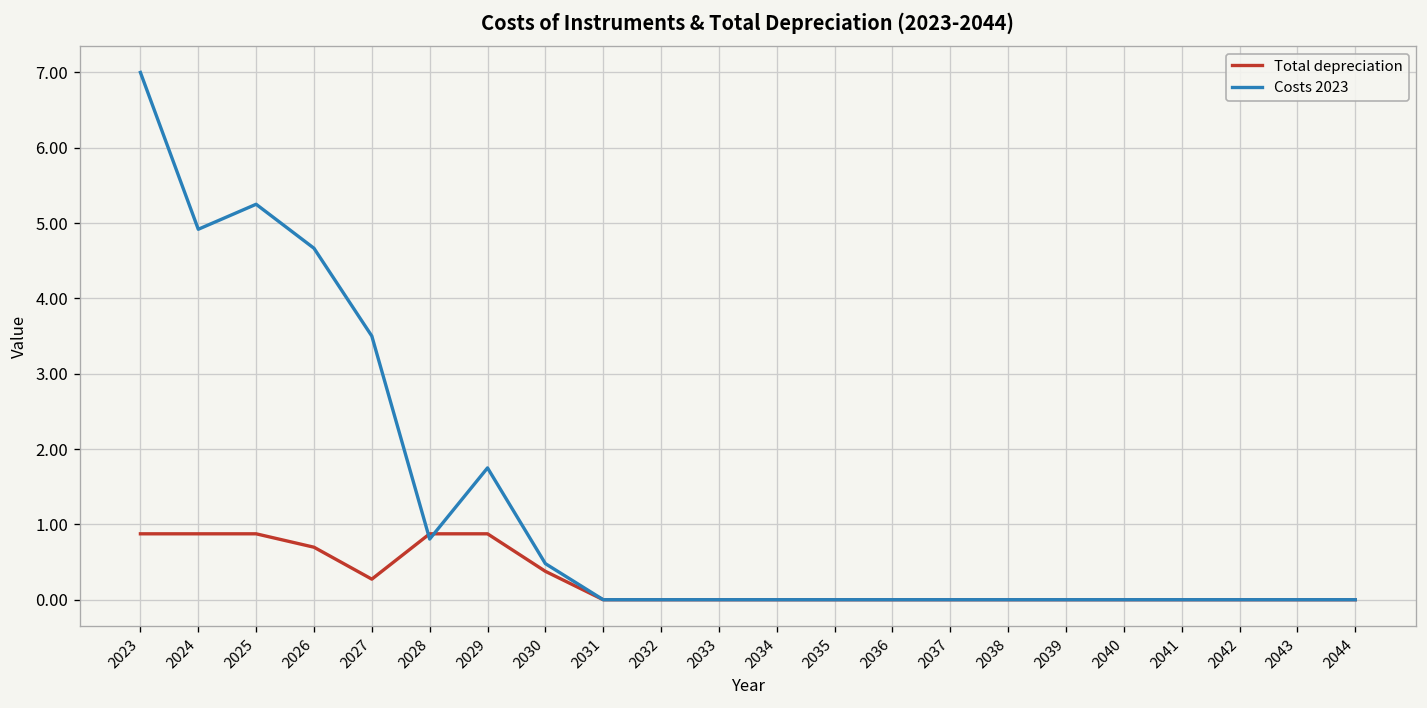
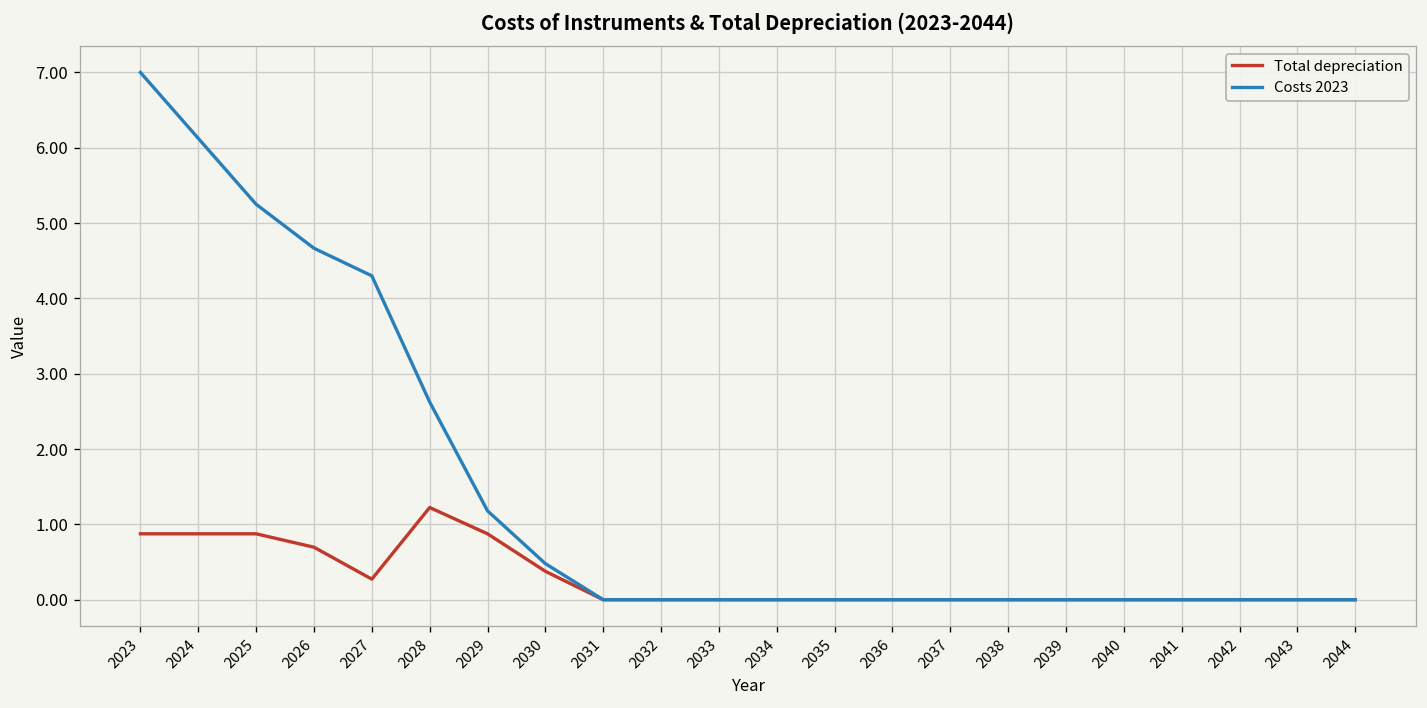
Costs 2023, 2024: 4.9 -> 6.1
Costs 2023, 2027: 3.5 -> 4.3
Total depreciation, 2028: 0.9 -> 1.2
Costs 2023, 2028: 0.8 -> 2.6
Costs 2023, 2029: 1.8 -> 1.2
